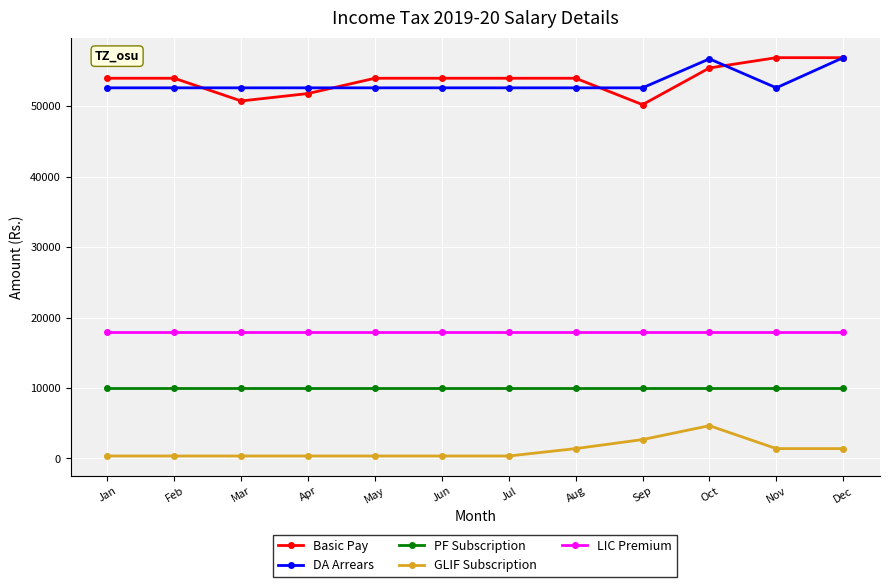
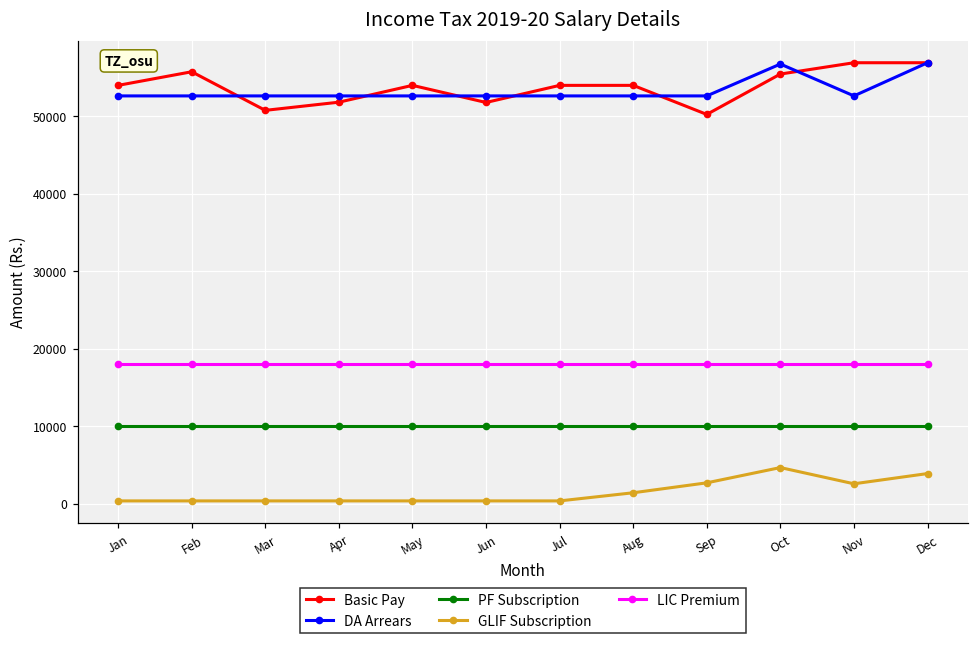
Basic Pay, Feb: 54000 -> 56000
Basic Pay, Jun: 54000 -> 52000
GLIF Subscription, Nov: 1000 -> 3000
GLIF Subscription, Dec: 1000 -> 4000
